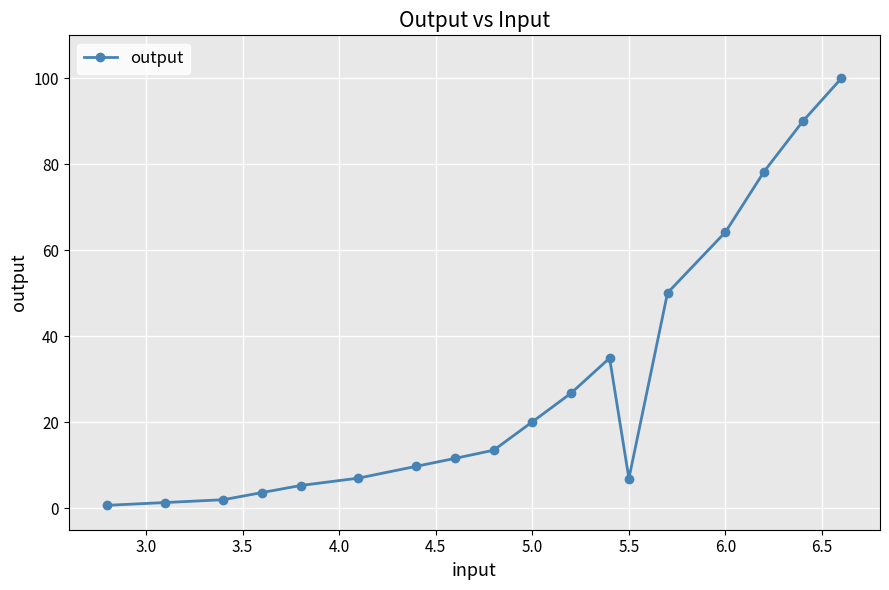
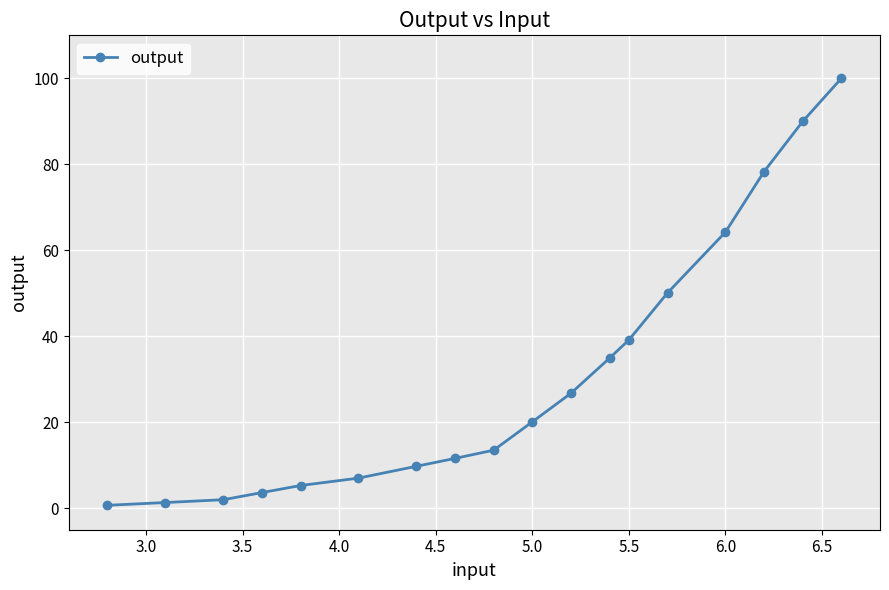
5.5: 7 -> 39
